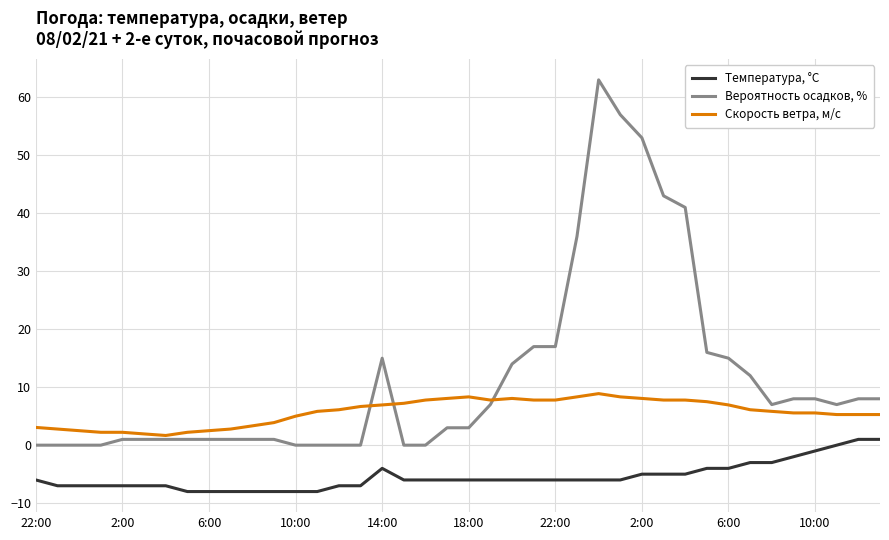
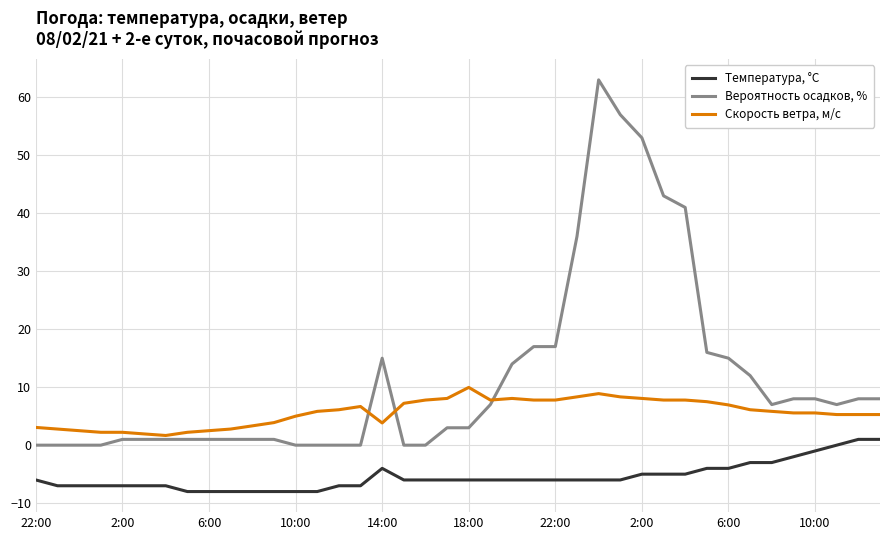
Скорость ветра, м/c, 14:00: 7 -> 4
Скорость ветра, м/c, 18:00: 8 -> 10
